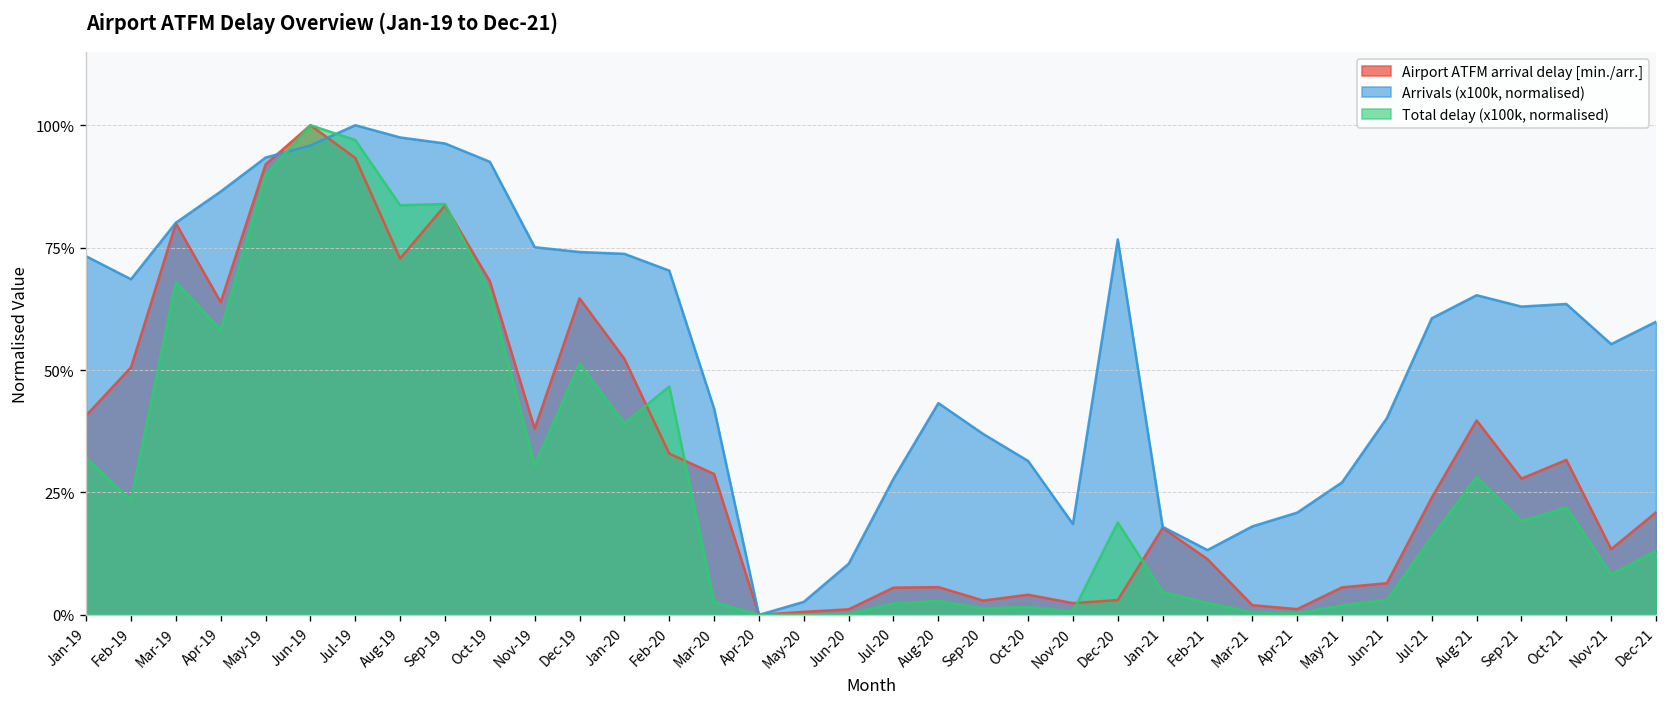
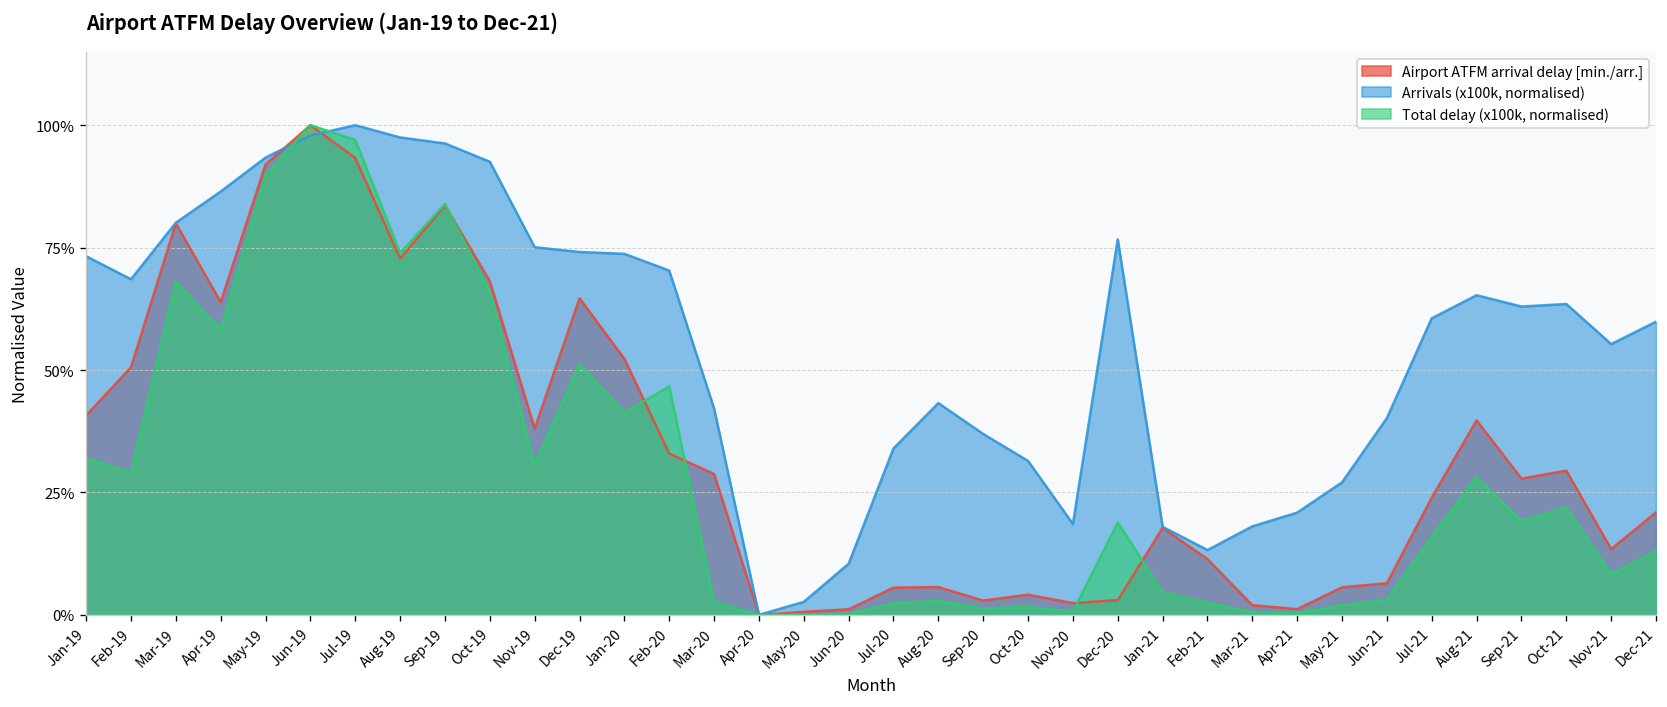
Total delay (x100k, normalised), Feb-19: 23% -> 29%
Arrivals (x100k, normalised), Jun-19: 96% -> 98%
Total delay (x100k, normalised), Aug-19: 84% -> 74%
Total delay (x100k, normalised), Jan-20: 39% -> 41%
Arrivals (x100k, normalised), Jul-20: 28% -> 34%
Airport ATFM arrival delay [min./arr.], Oct-21: 32% -> 29%
